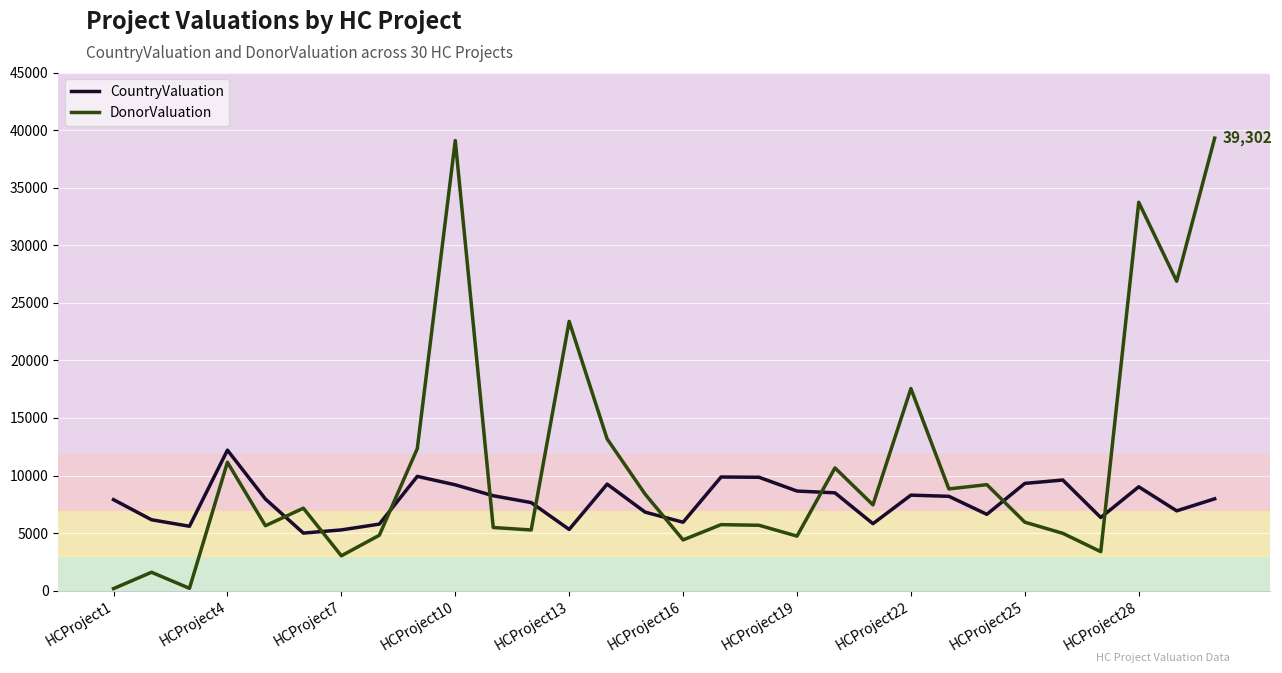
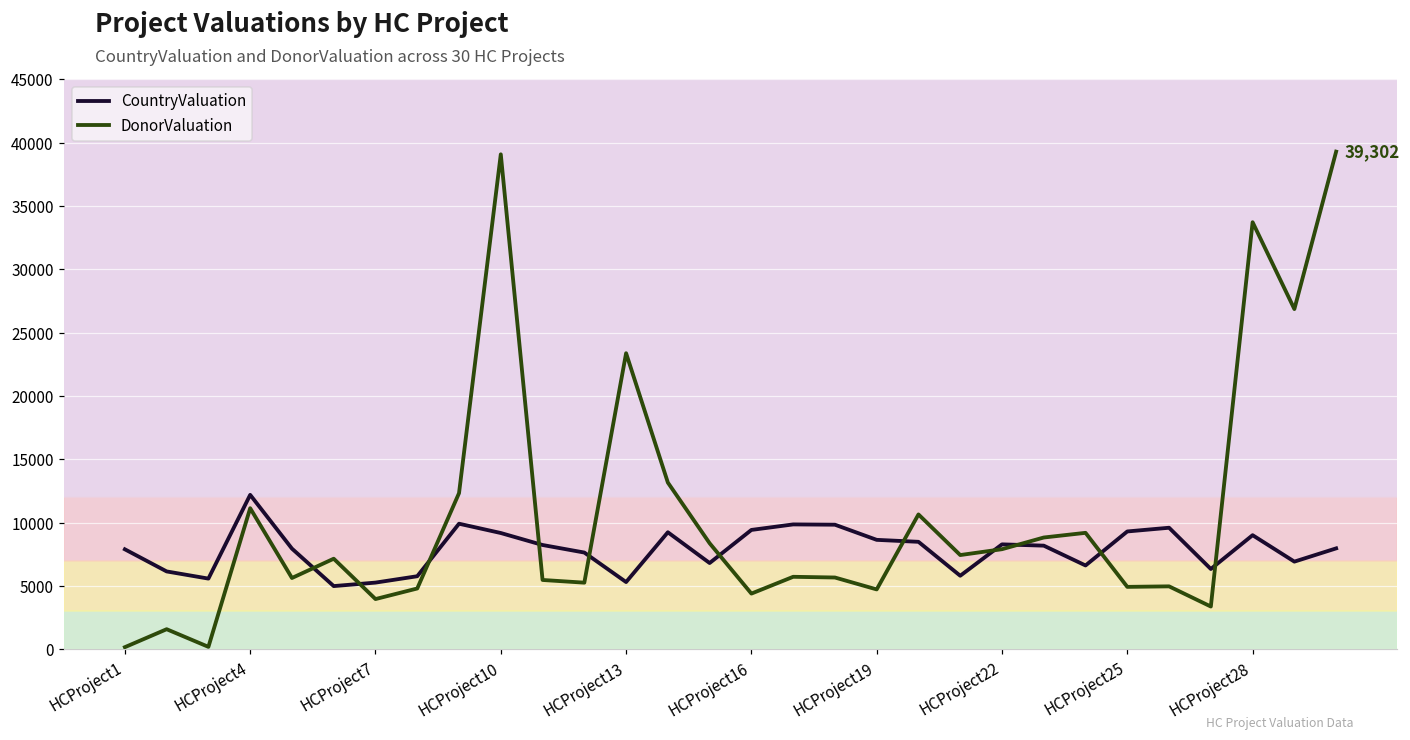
DonorValuation, HCProject7: 3000 -> 4000
CountryValuation, HCProject16: 5900 -> 9400
DonorValuation, HCProject22: 17600 -> 7900
DonorValuation, HCProject25: 6000 -> 4900
